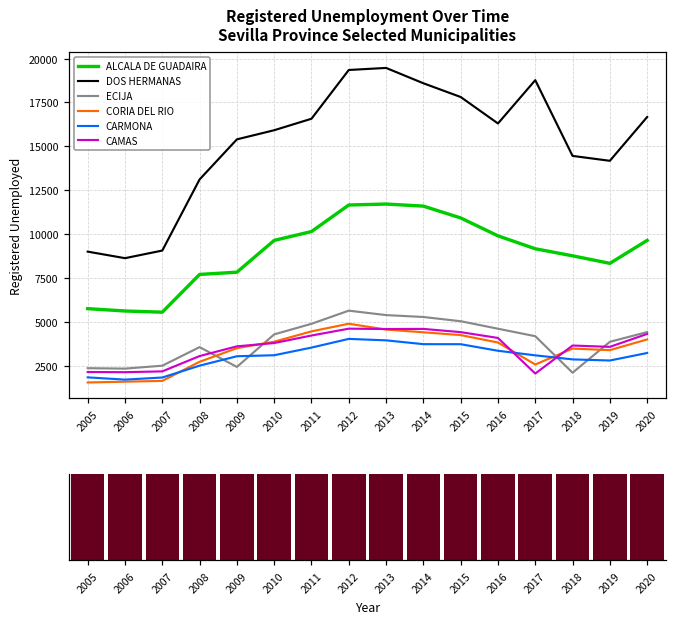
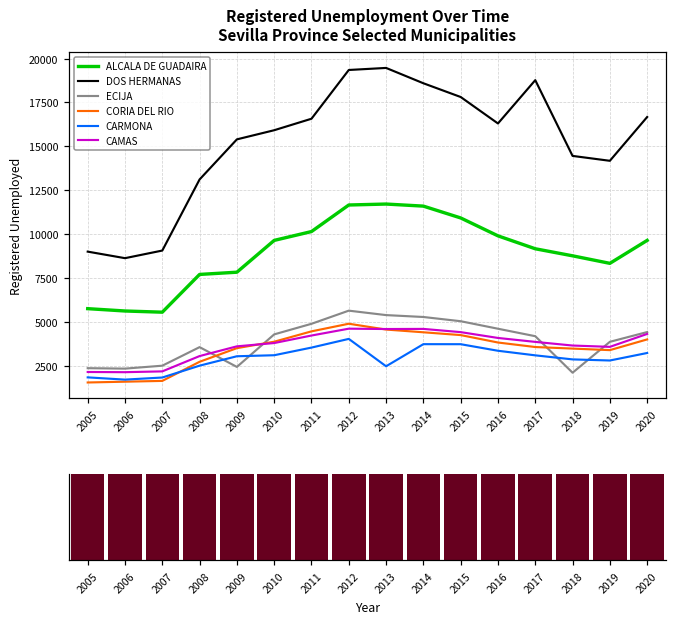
Registered Unemployment Over Time Sevilla Province Selected Municipalities, CARMONA, 2013: 3900 -> 2500
Registered Unemployment Over Time Sevilla Province Selected Municipalities, CORIA DEL RIO, 2017: 2600 -> 3600
Registered Unemployment Over Time Sevilla Province Selected Municipalities, CAMAS, 2017: 2000 -> 3900
